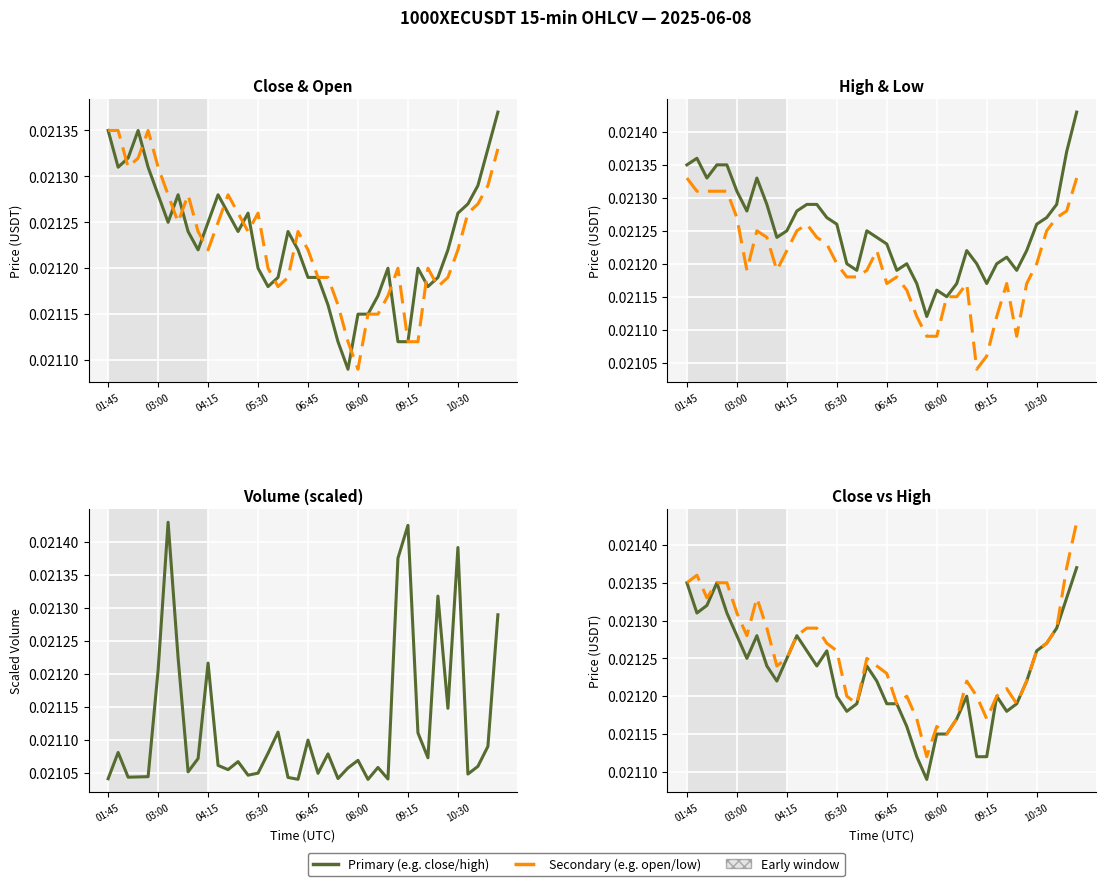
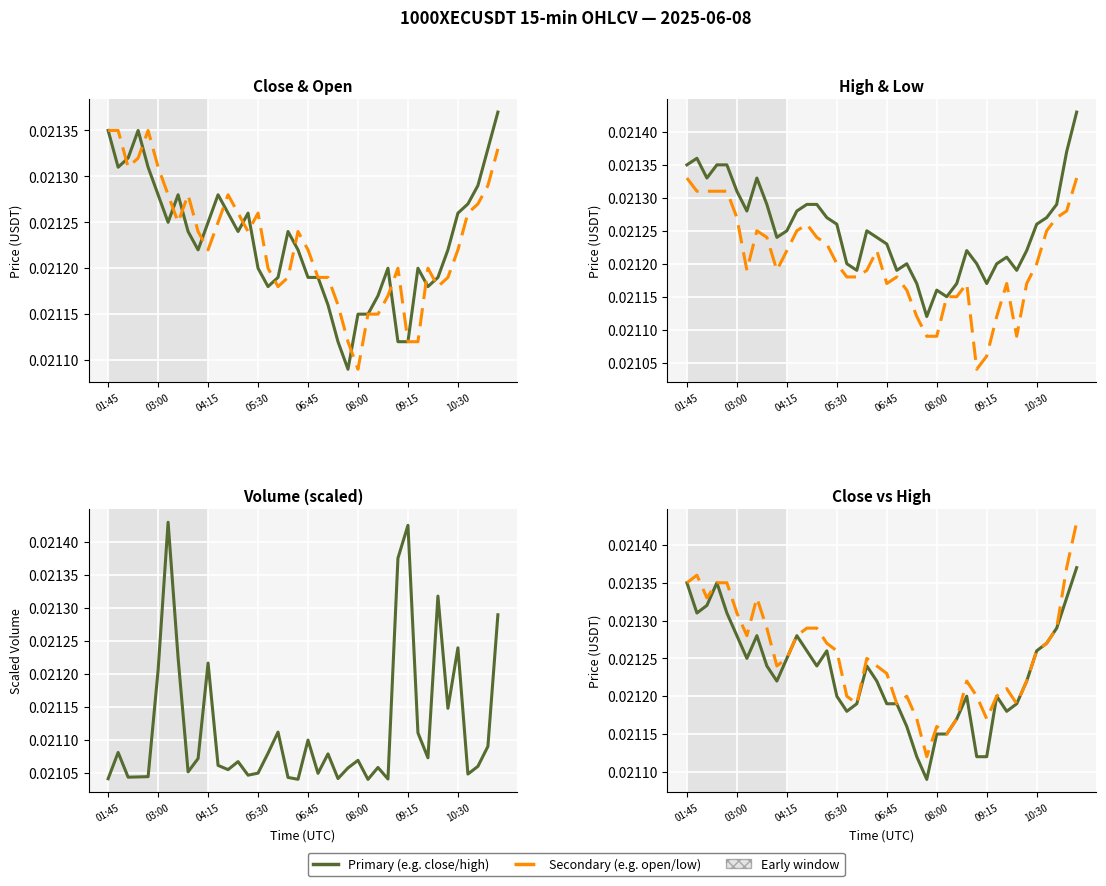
Volume (scaled), 10:30: 0.02139 -> 0.02124
